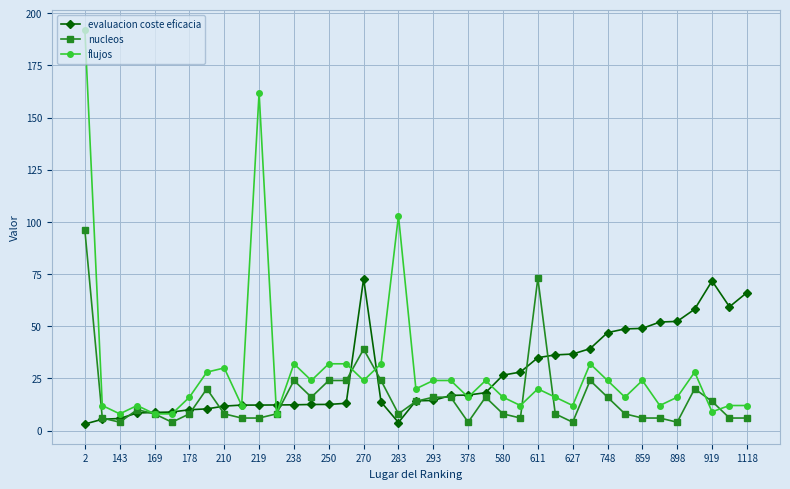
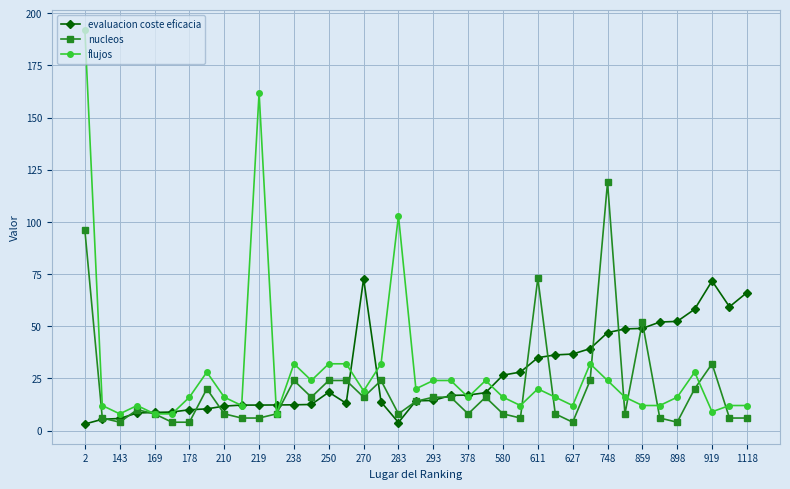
nucleos, 178: 8 -> 4
flujos, 210: 30 -> 16
evaluacion coste eficacia, 250: 13 -> 18
nucleos, 270: 39 -> 16
flujos, 270: 24 -> 19
nucleos, 378: 4 -> 8
nucleos, 748: 16 -> 119
nucleos, 859: 6 -> 52
flujos, 859: 24 -> 12
nucleos, 919: 14 -> 32
